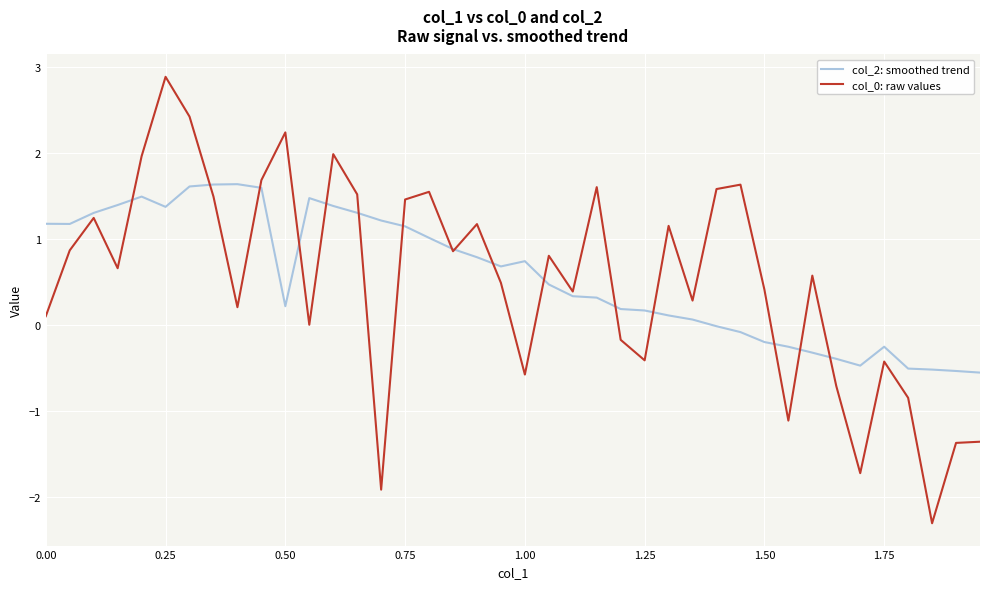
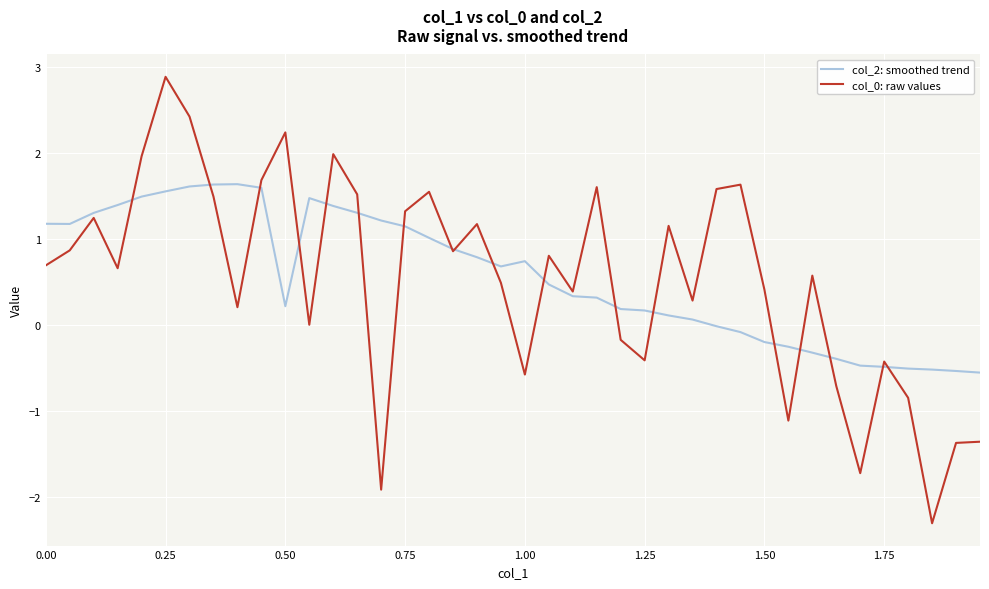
col_0: raw values, 0.00: 0.1 -> 0.7
col_2: smoothed trend, 0.25: 1.4 -> 1.6
col_0: raw values, 0.75: 1.5 -> 1.3
col_2: smoothed trend, 1.75: -0.3 -> -0.5
